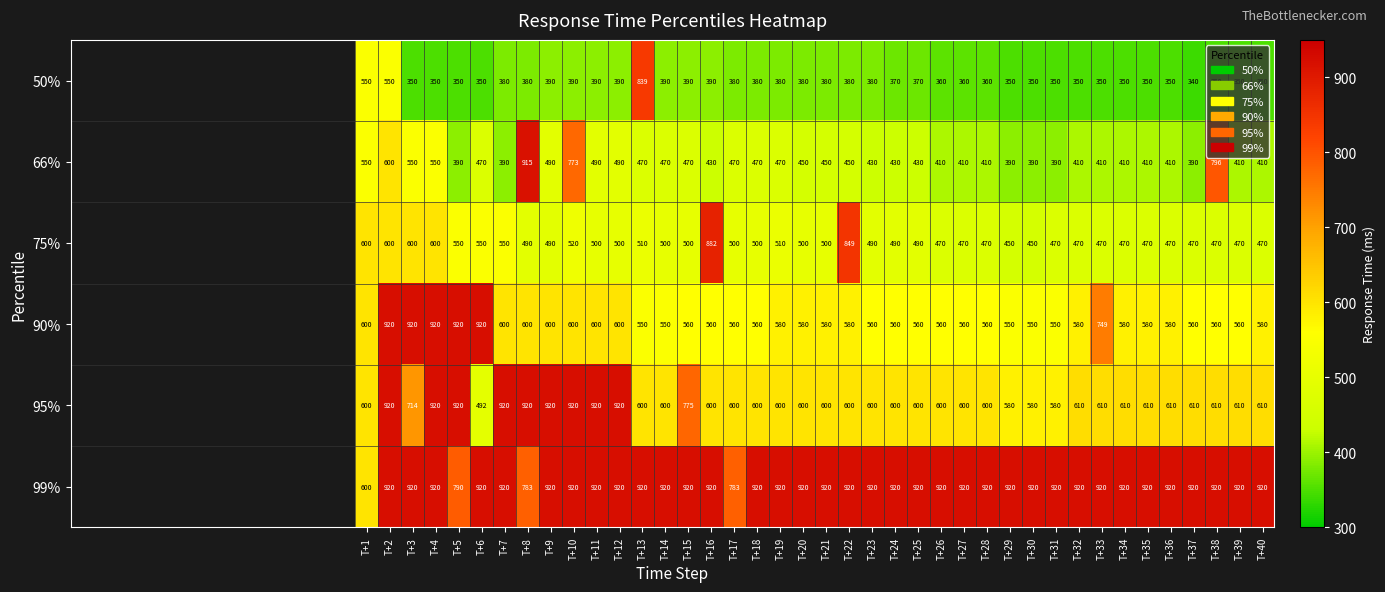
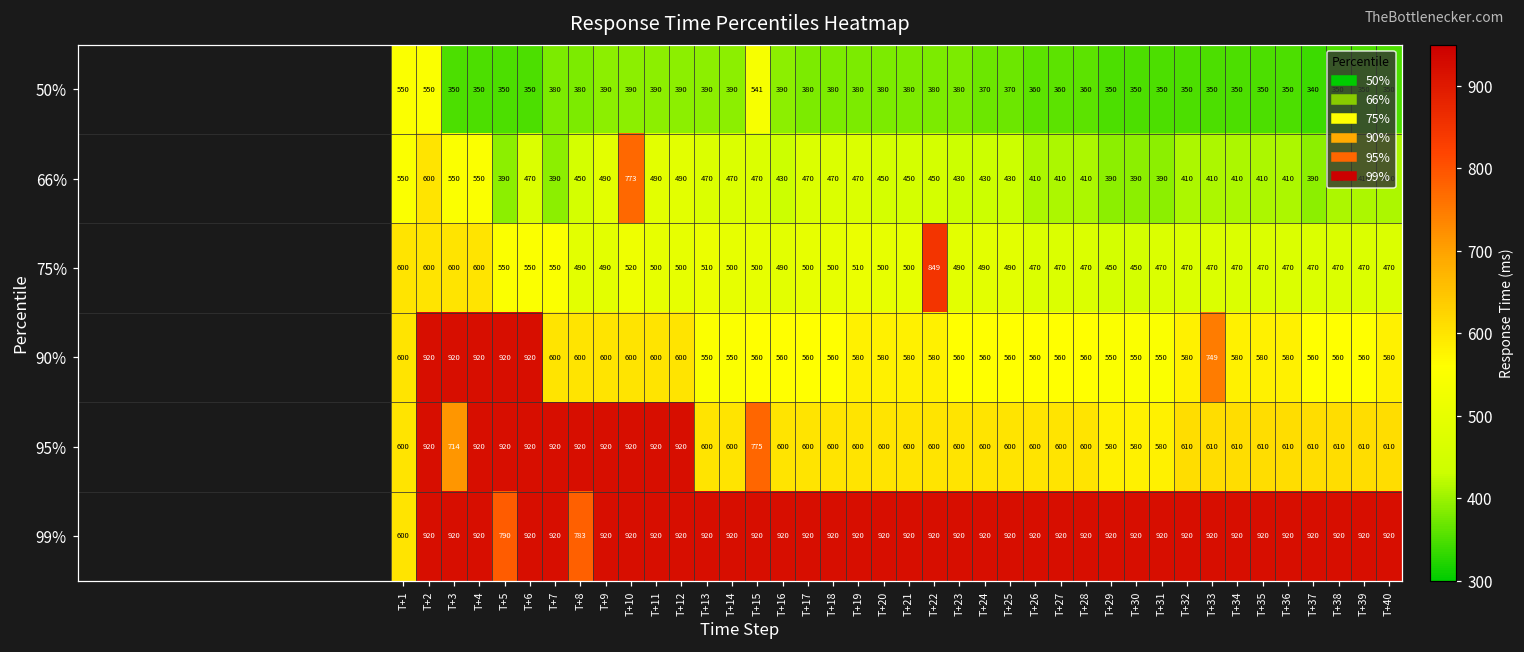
50%, T+13: 839 -> 390
50%, T+15: 390 -> 541
66%, T+8: 915 -> 450
66%, T+38: 796 -> 410
75%, T+16: 882 -> 490
95%, T+6: 492 -> 920
99%, T+17: 783 -> 920
